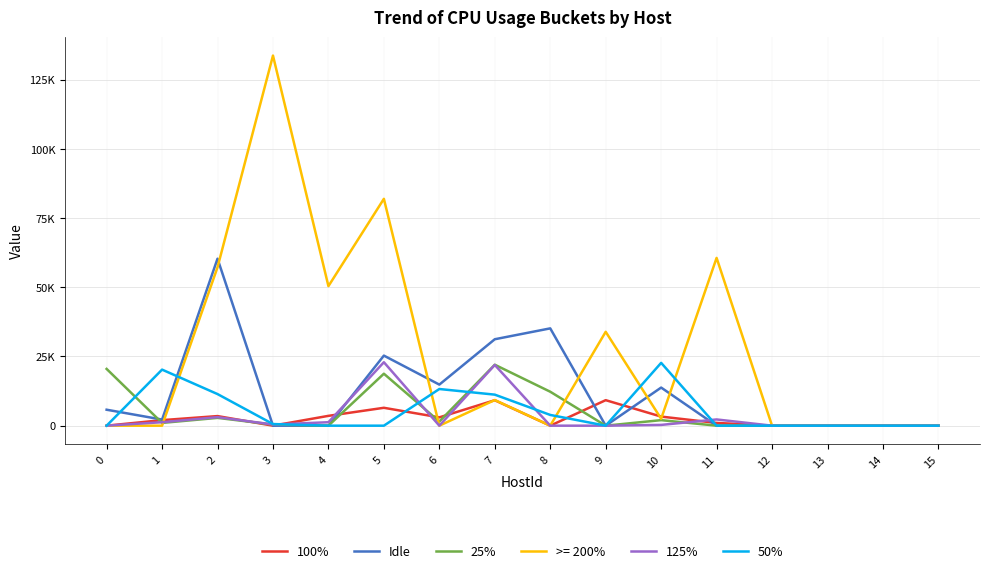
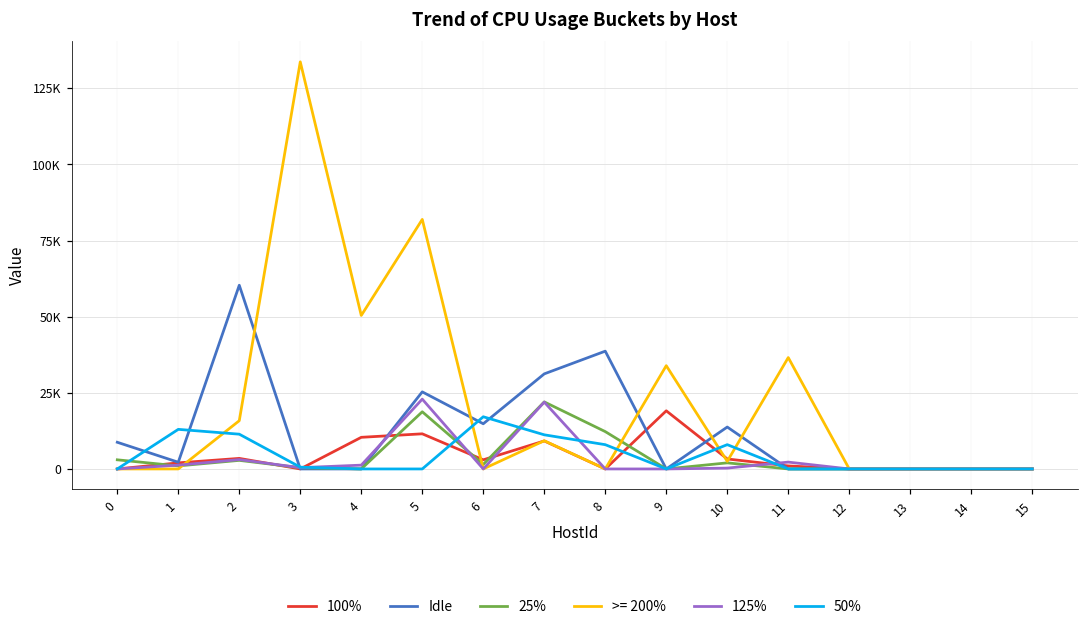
Idle, 0: 6000 -> 9000
25%, 0: 20000 -> 3000
50%, 1: 20000 -> 13000
>= 200%, 2: 57000 -> 16000
100%, 4: 4000 -> 10000
100%, 5: 6000 -> 12000
50%, 6: 13000 -> 17000
Idle, 8: 35000 -> 39000
50%, 8: 4000 -> 8000
100%, 9: 9000 -> 19000
50%, 10: 23000 -> 8000
>= 200%, 11: 61000 -> 37000
